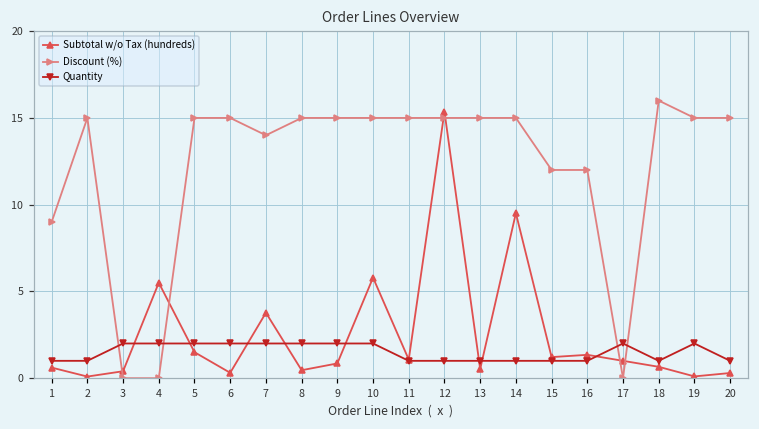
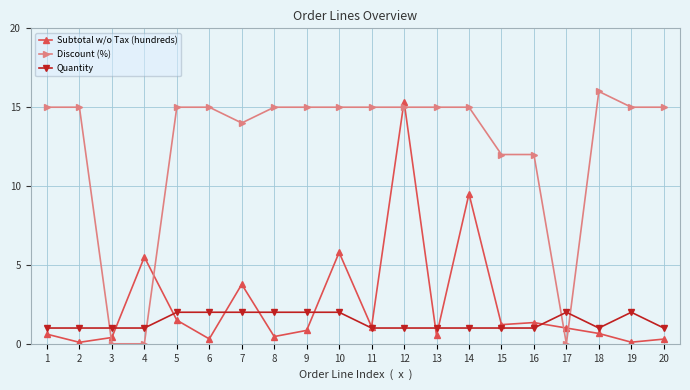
Discount (%), 1: 9 -> 15
Quantity, 3: 2 -> 1
Quantity, 4: 2 -> 1
